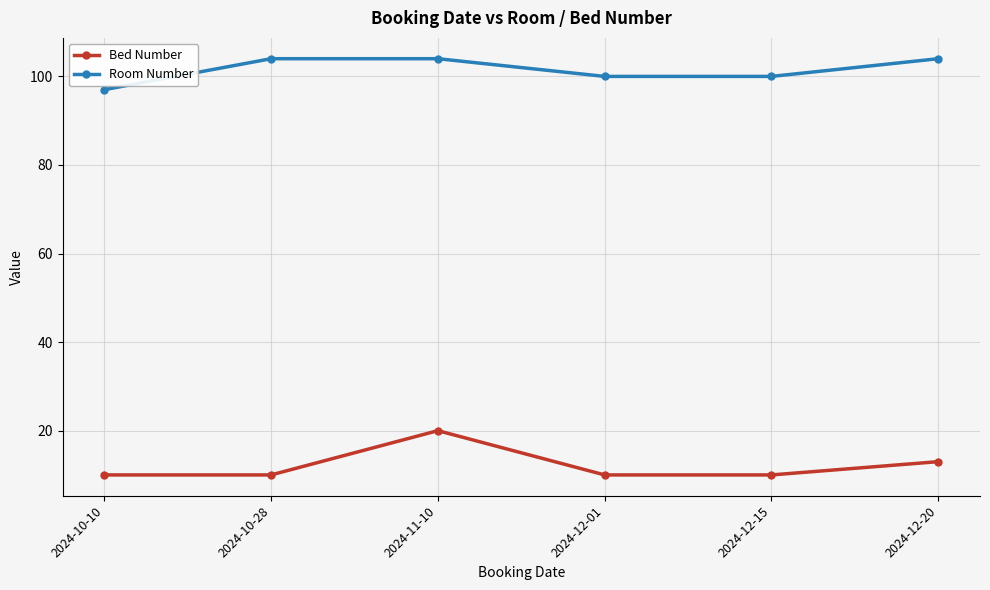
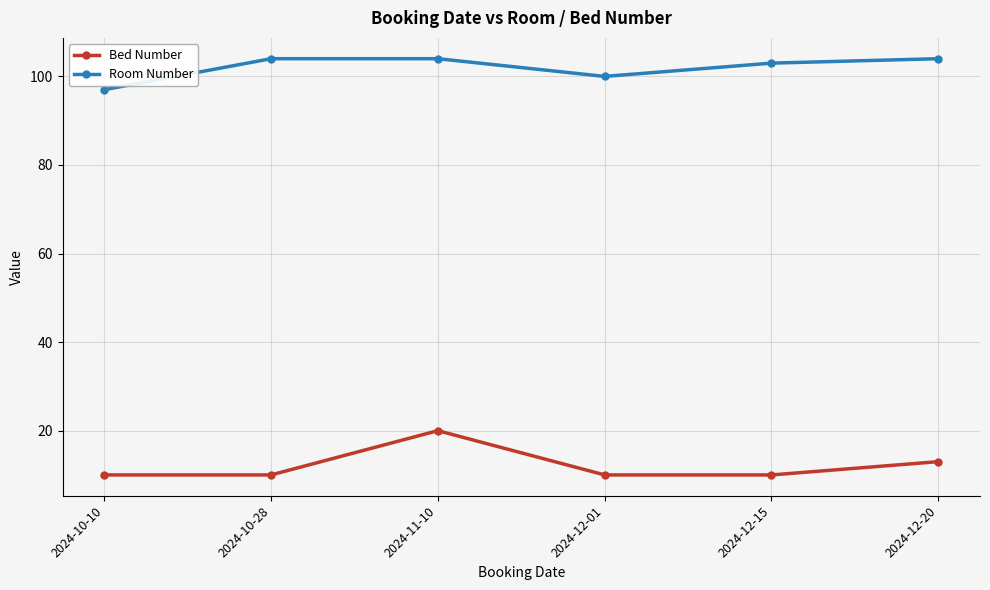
Room Number, 2024-12-15: 100 -> 103
